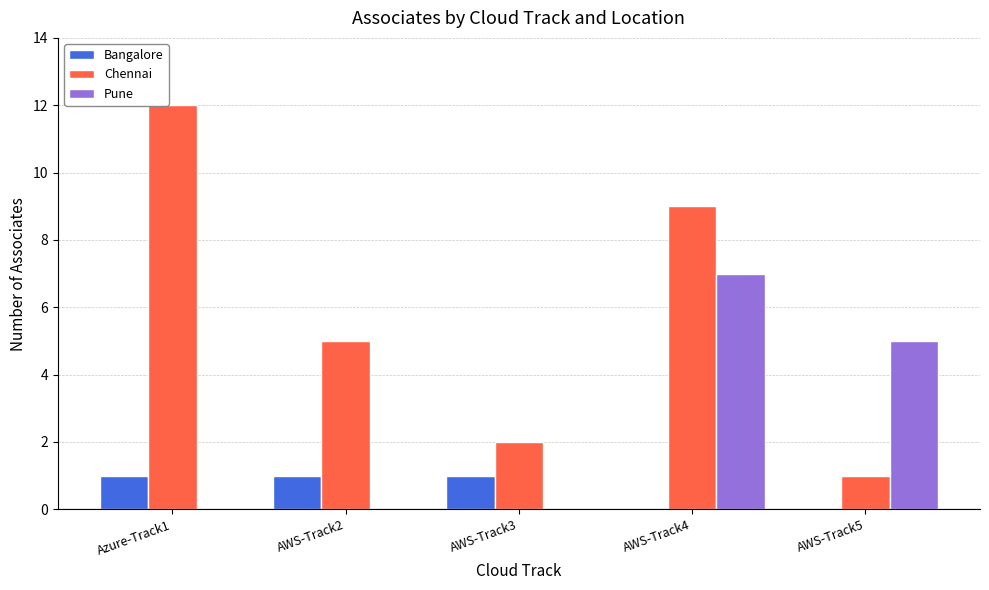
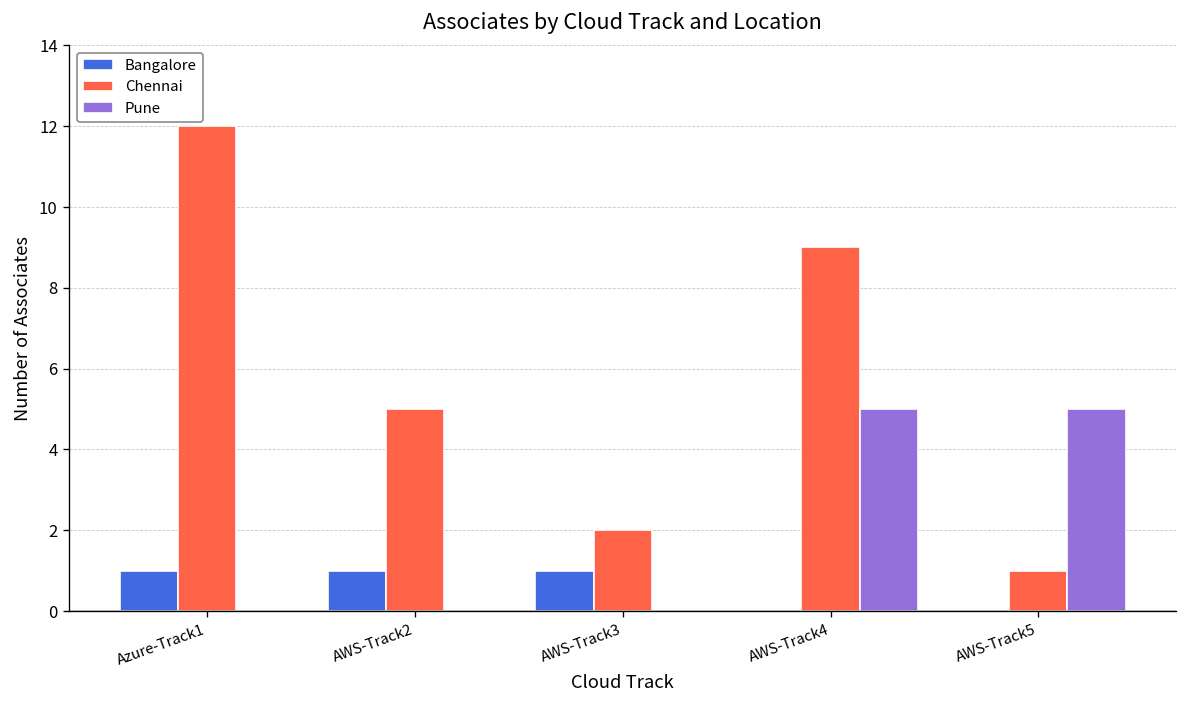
Pune, AWS-Track4: 7 -> 5
